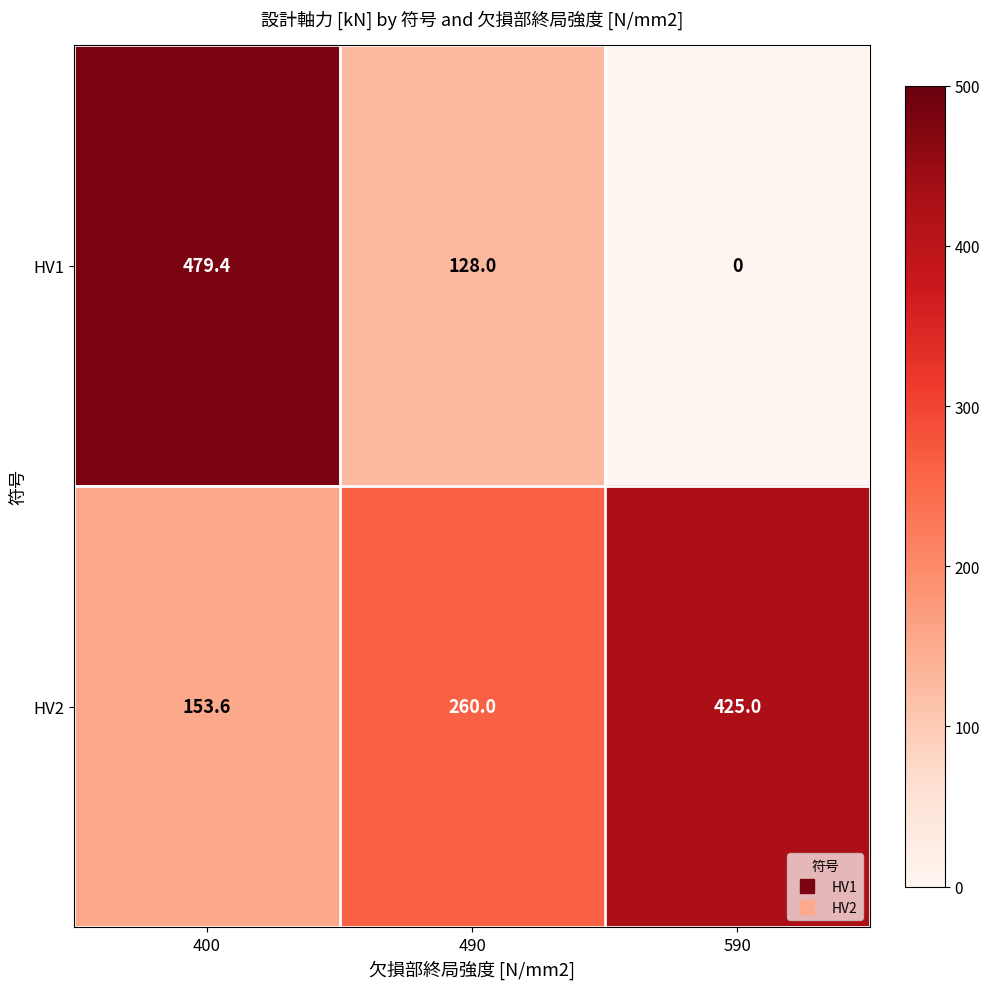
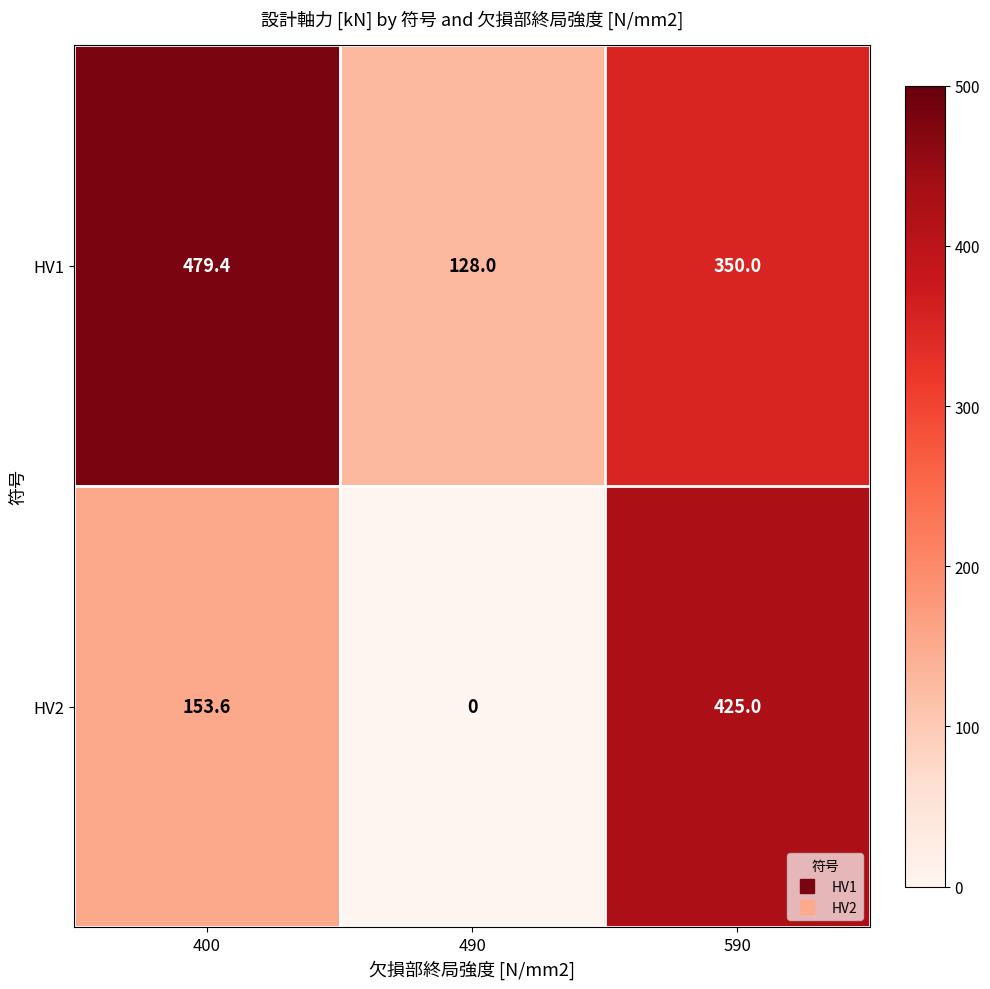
HV1, 590: 0 -> 350.0
HV2, 490: 260.0 -> 0
